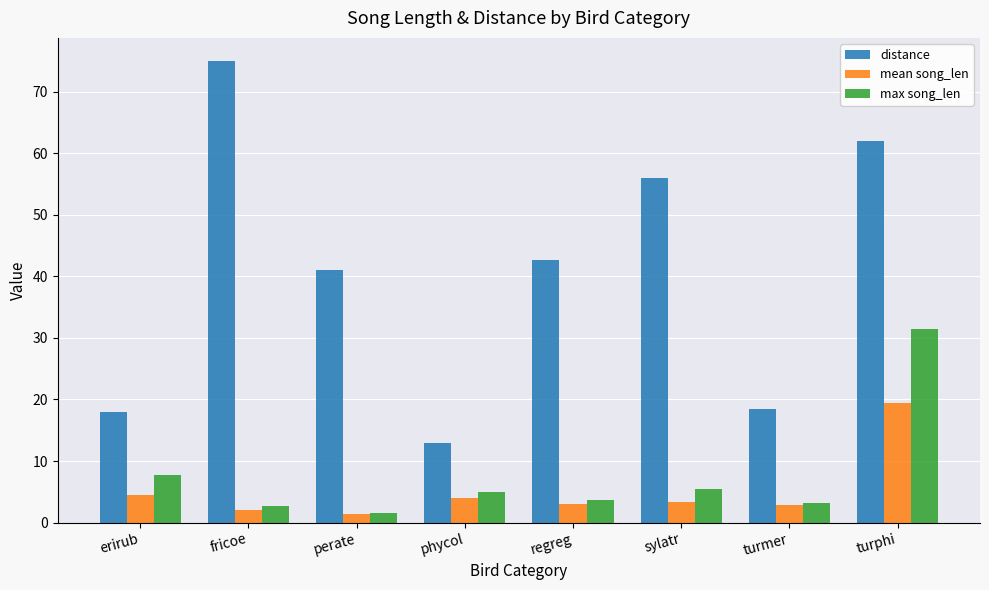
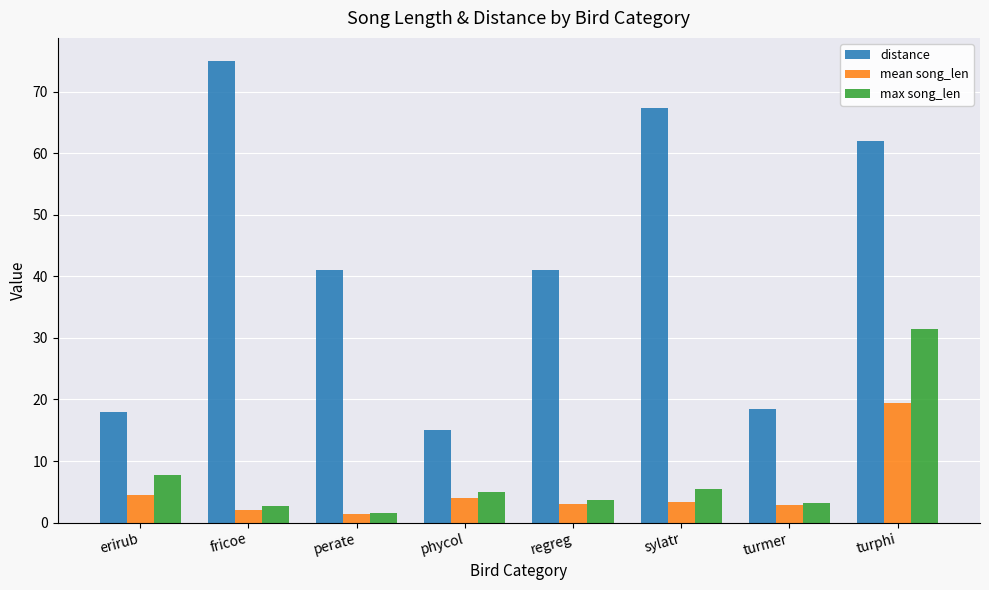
distance, phycol: 13 -> 15
distance, regreg: 43 -> 41
distance, sylatr: 56 -> 67
